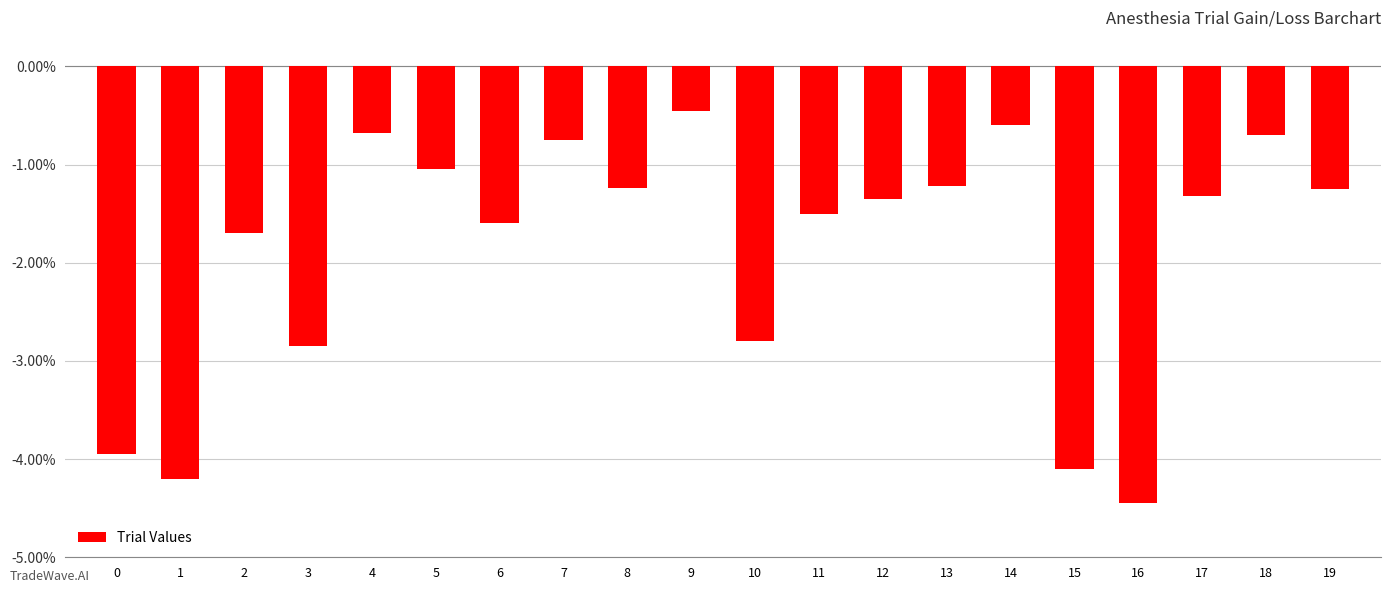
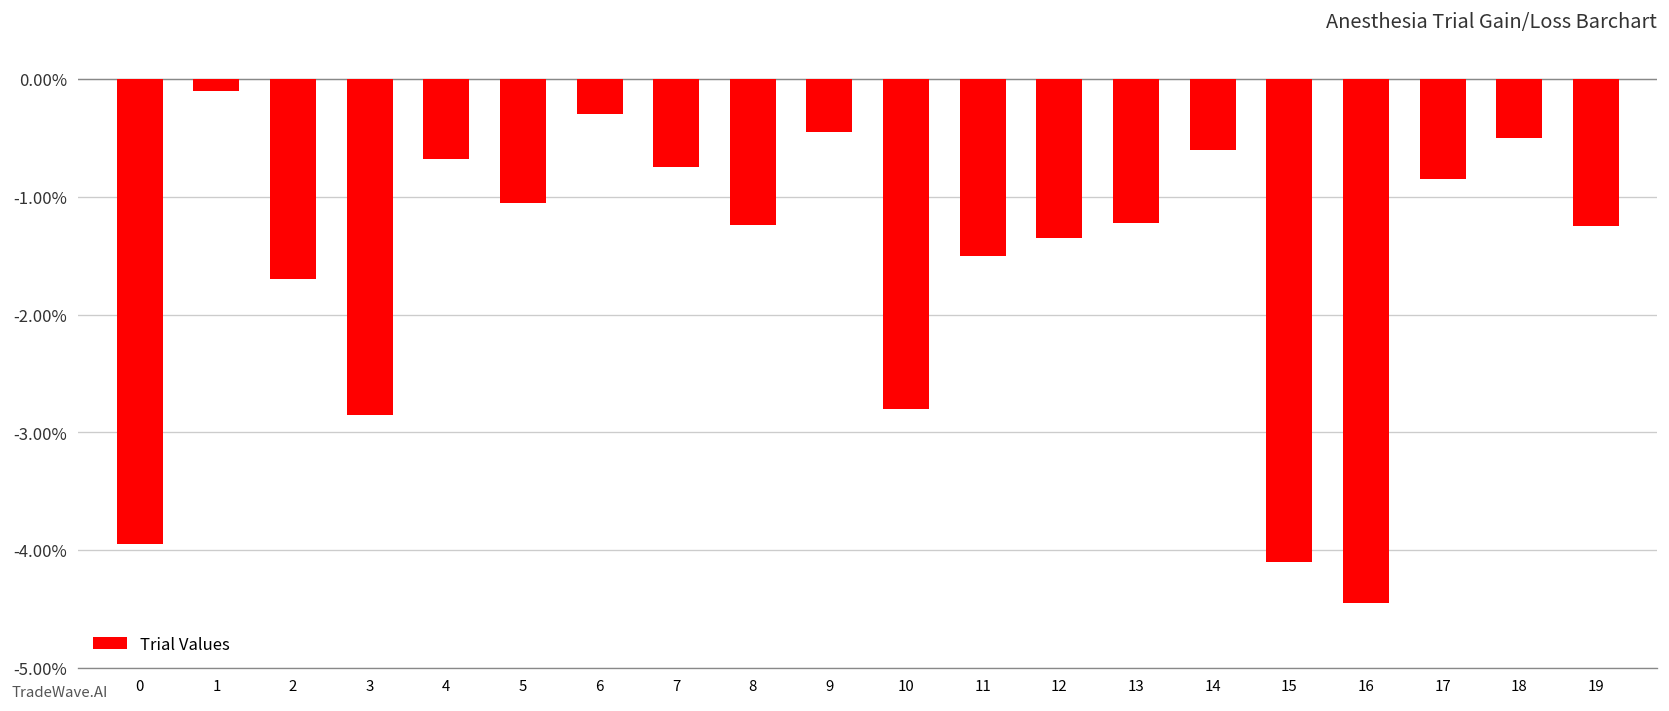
1: -4.2% -> -0.1%
6: -1.6% -> -0.3%
17: -1.3% -> -0.9%
18: -0.7% -> -0.5%
